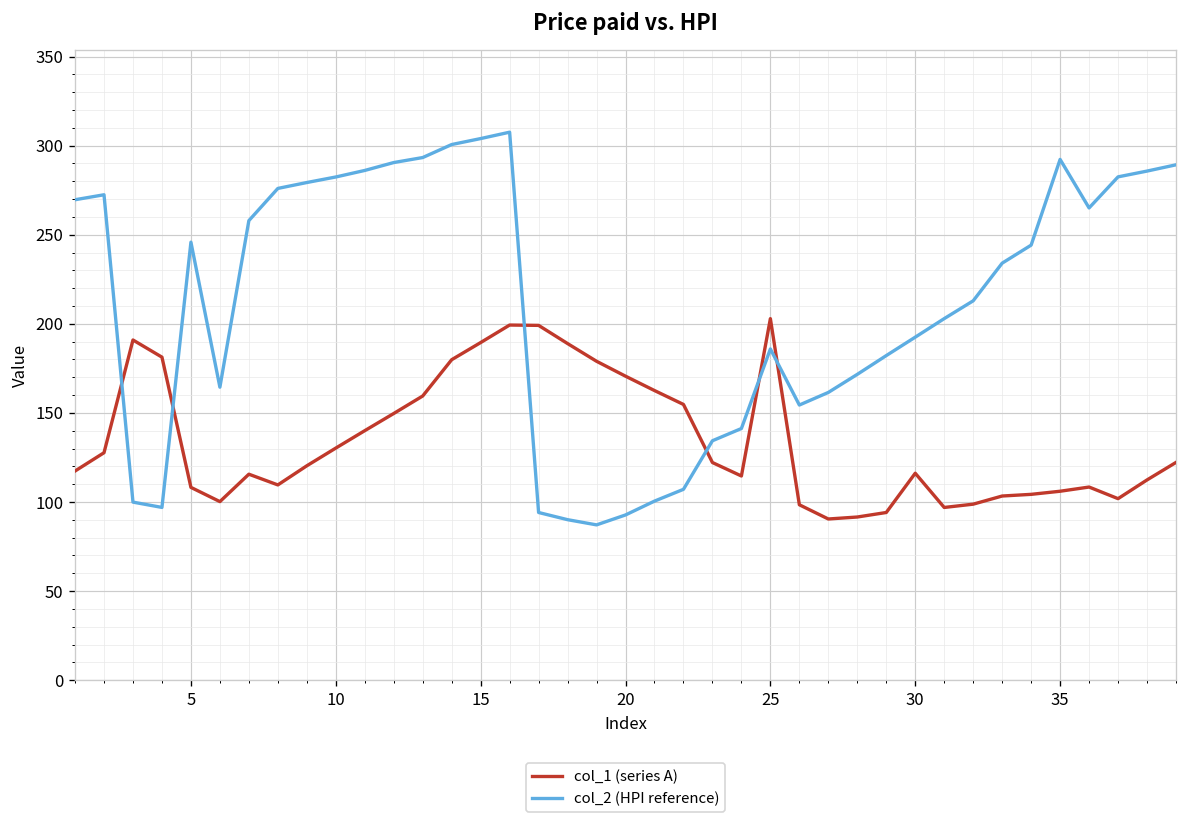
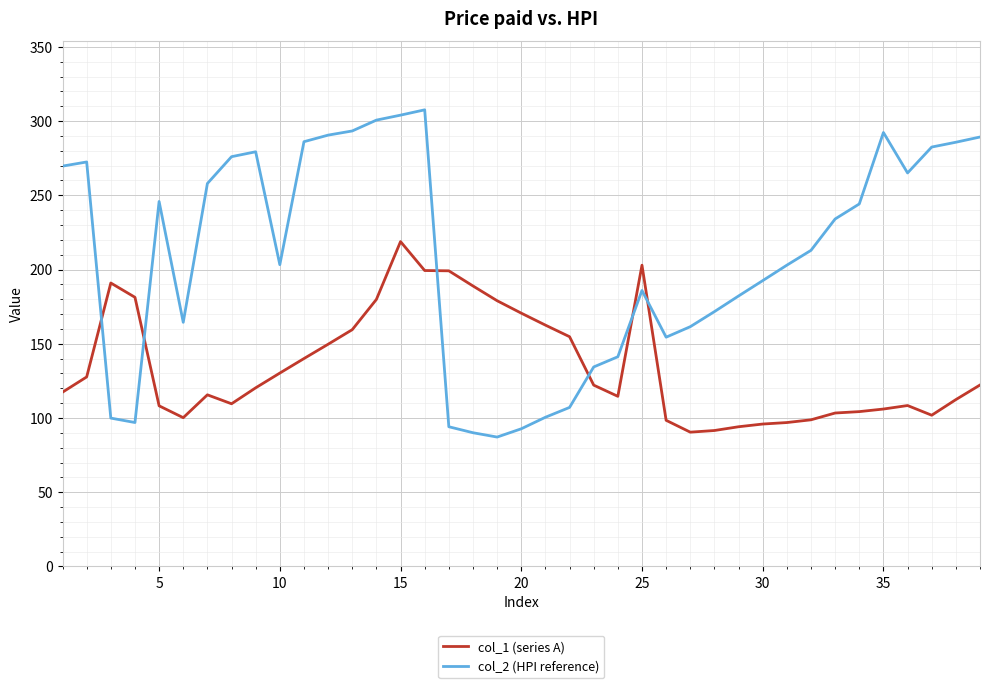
col_2 (HPI reference), 10: 282 -> 203
col_1 (series A), 15: 189 -> 219
col_1 (series A), 30: 116 -> 96
